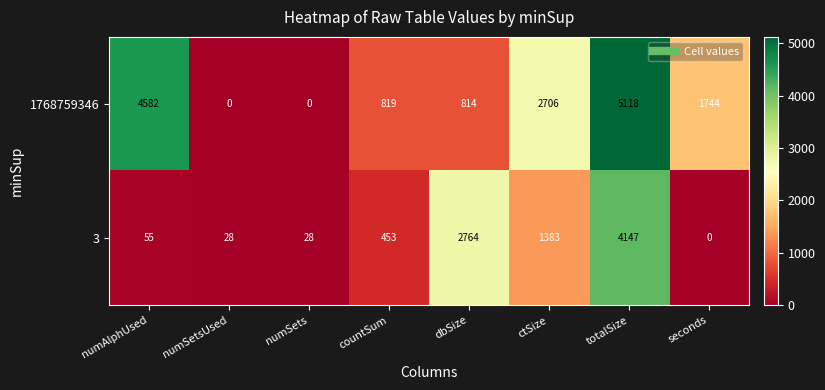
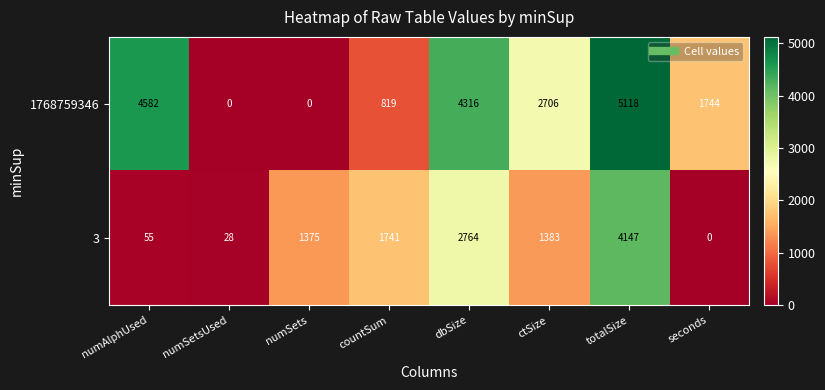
1768759346, dbSize: 814 -> 4316
3, numSets: 28 -> 1375
3, countSum: 453 -> 1741
